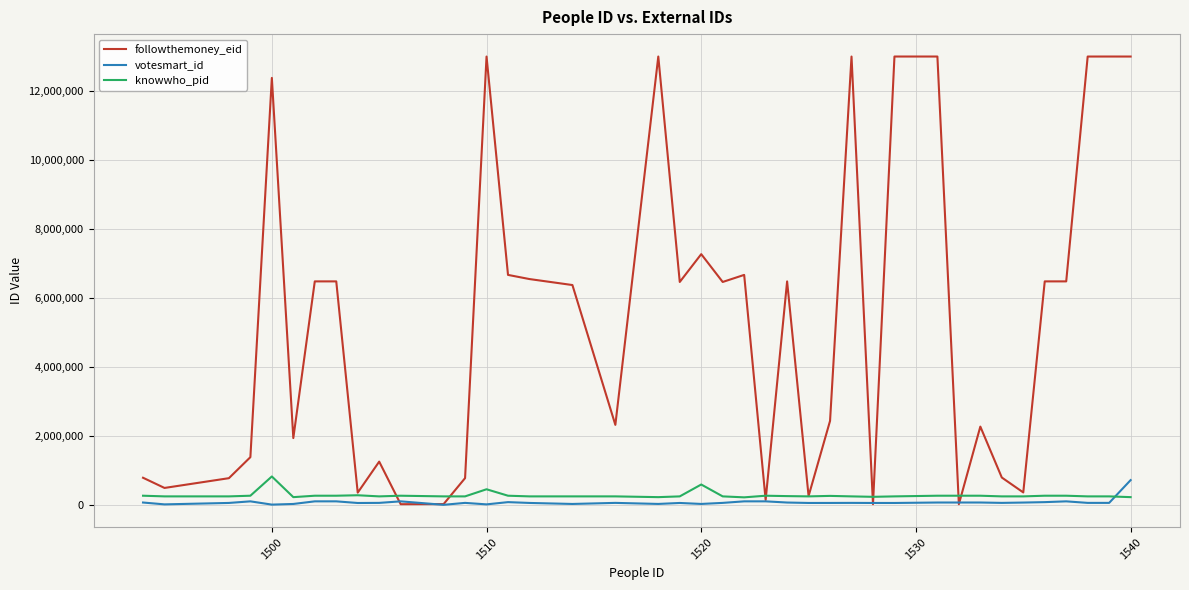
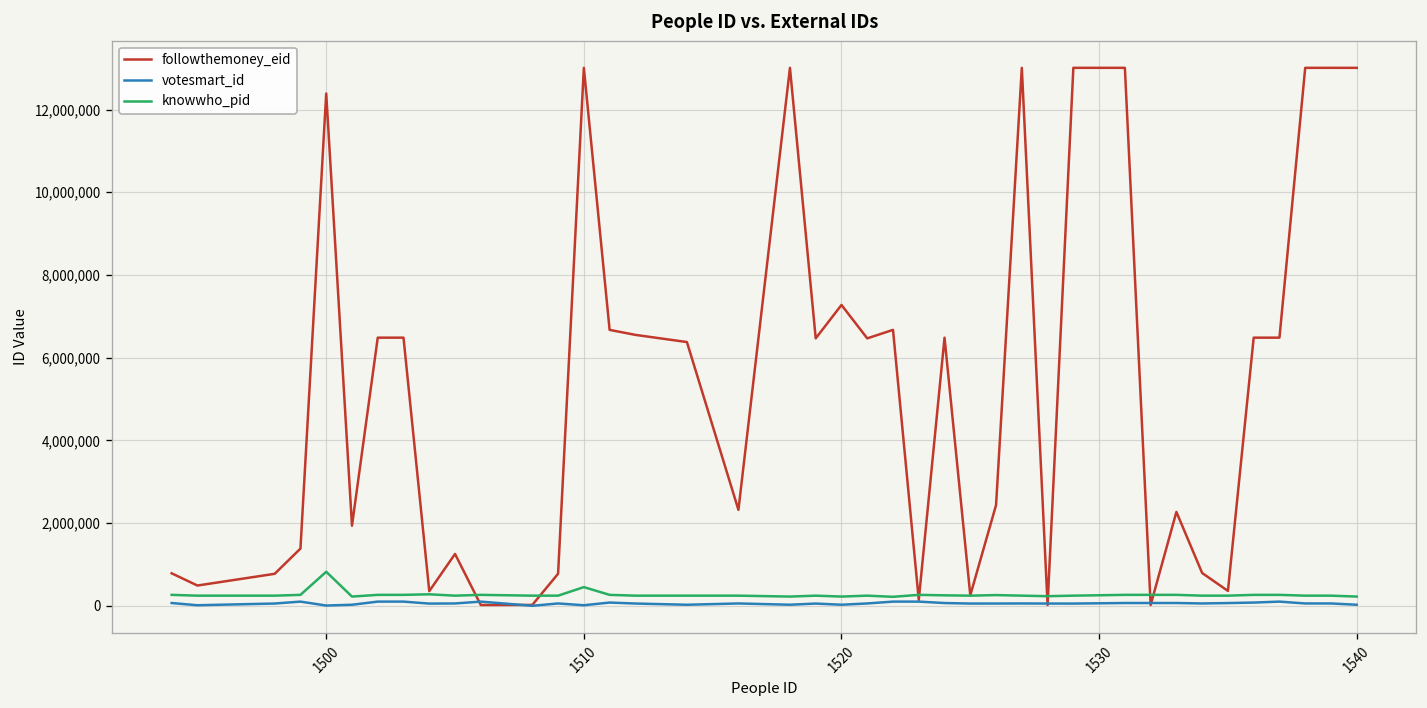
knowwho_pid, 1520: 600,000 -> 200,000
votesmart_id, 1540: 700,000 -> 0
